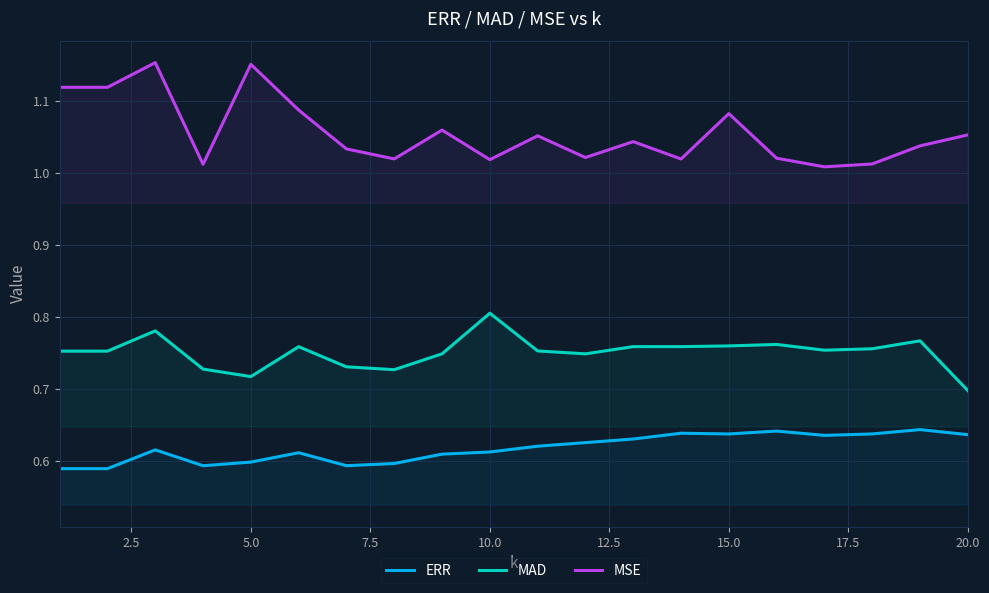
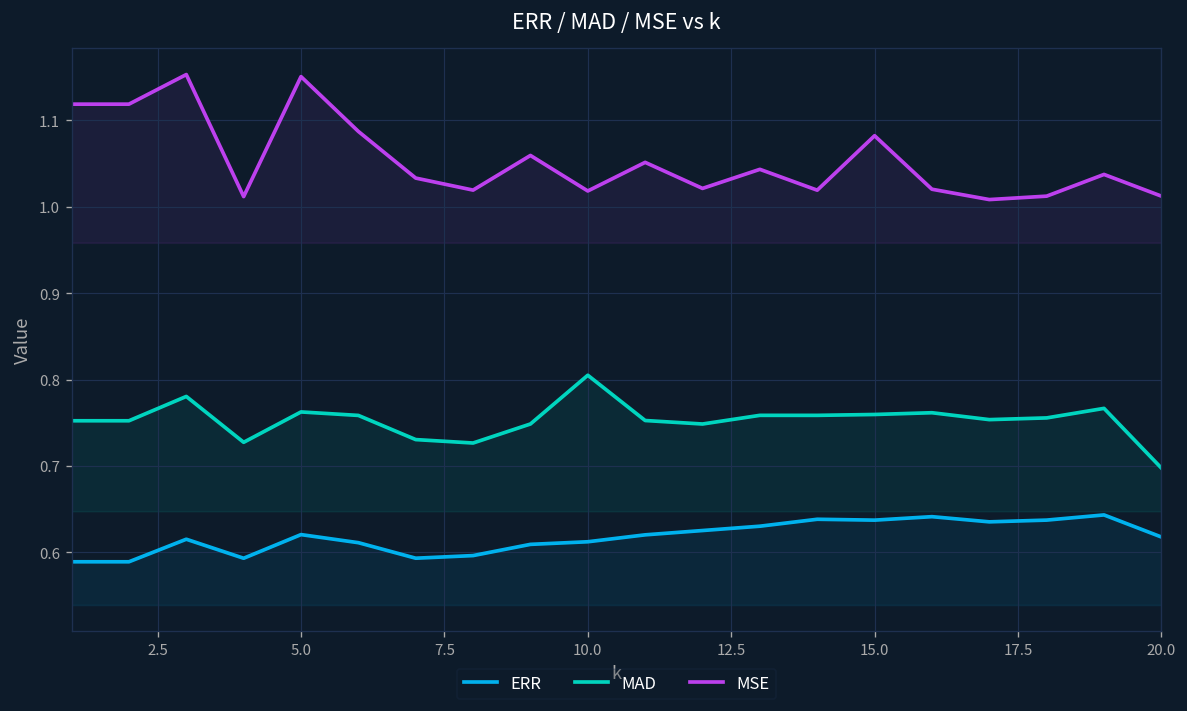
ERR, 5.0: 0.60 -> 0.62
MAD, 5.0: 0.72 -> 0.76
ERR, 20.0: 0.64 -> 0.62
MSE, 20.0: 1.05 -> 1.01
